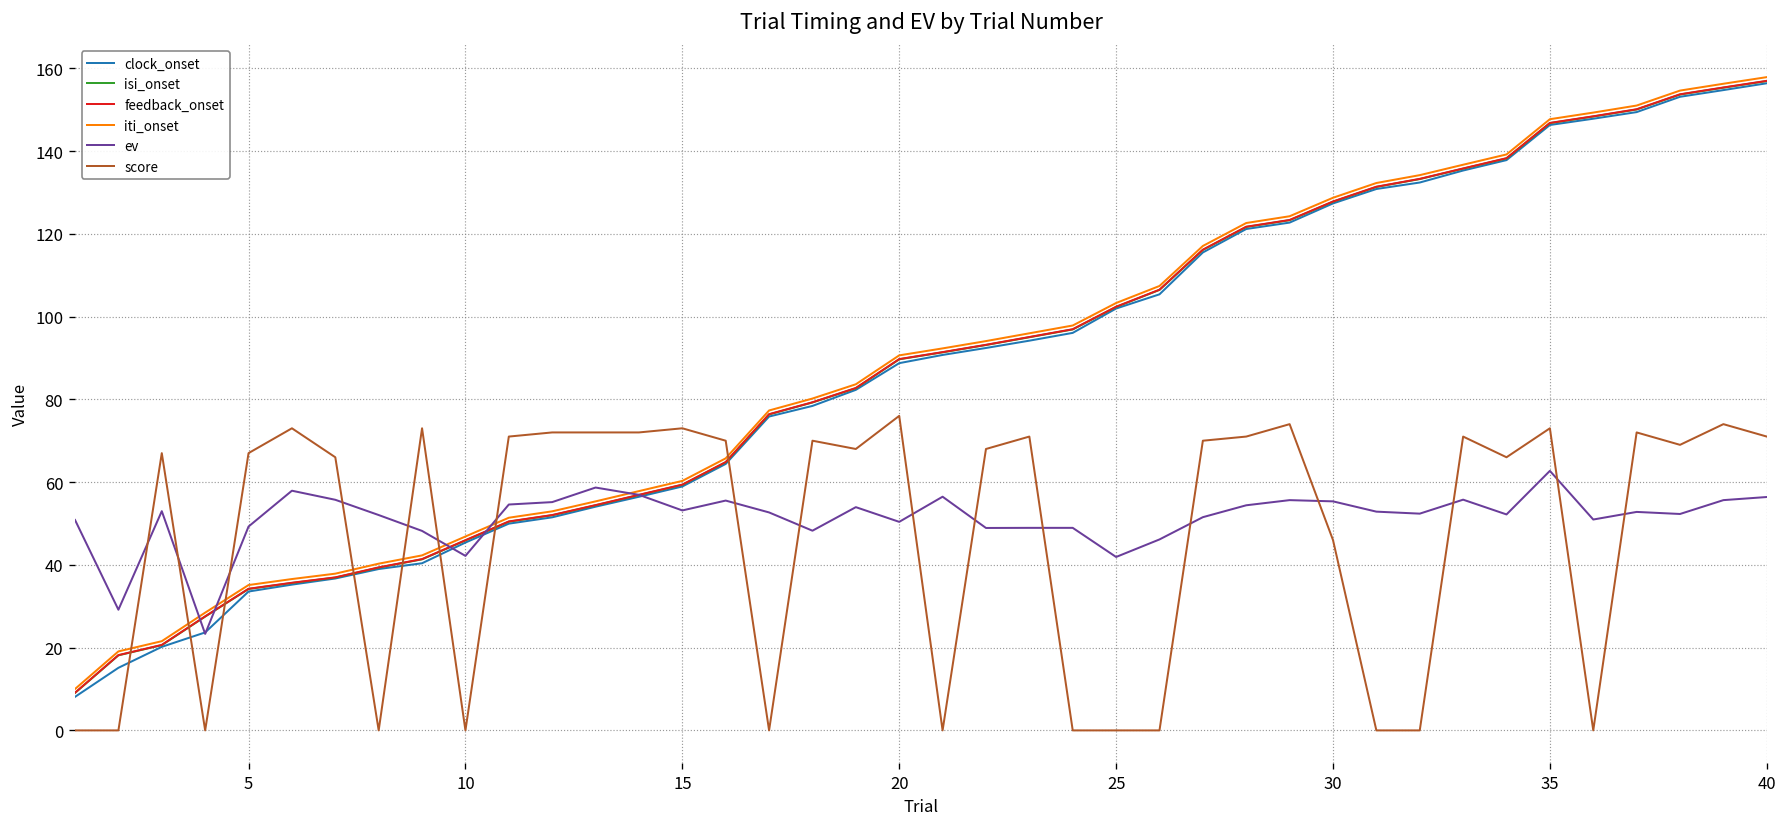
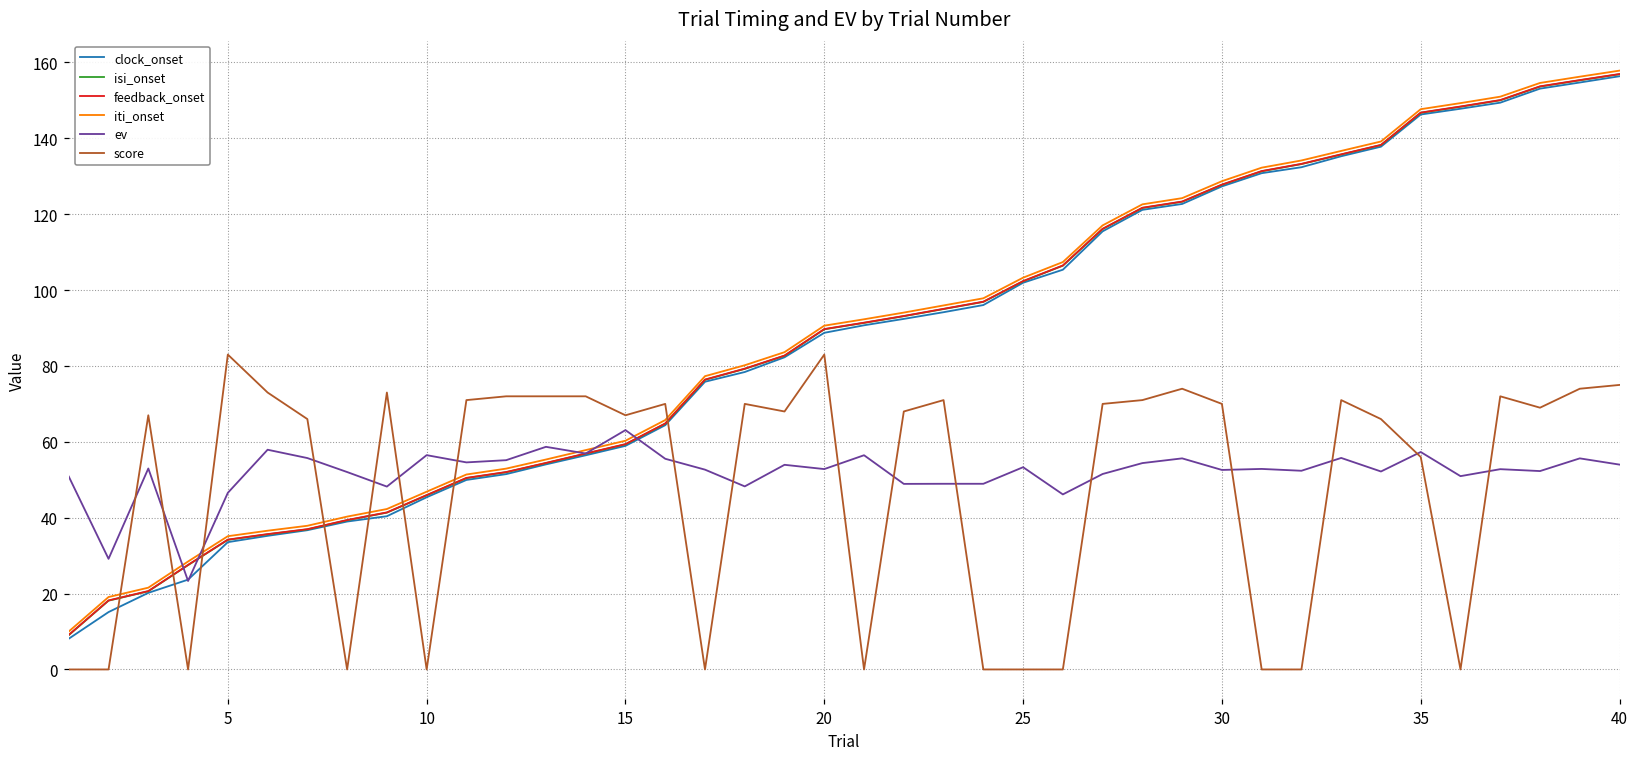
ev, 5: 49 -> 47
score, 5: 67 -> 83
ev, 10: 42 -> 56
ev, 15: 53 -> 63
score, 15: 73 -> 67
ev, 20: 50 -> 53
score, 20: 76 -> 83
ev, 25: 42 -> 53
ev, 30: 55 -> 53
score, 30: 46 -> 70
ev, 35: 63 -> 57
score, 35: 73 -> 56
ev, 40: 56 -> 54
score, 40: 71 -> 75
